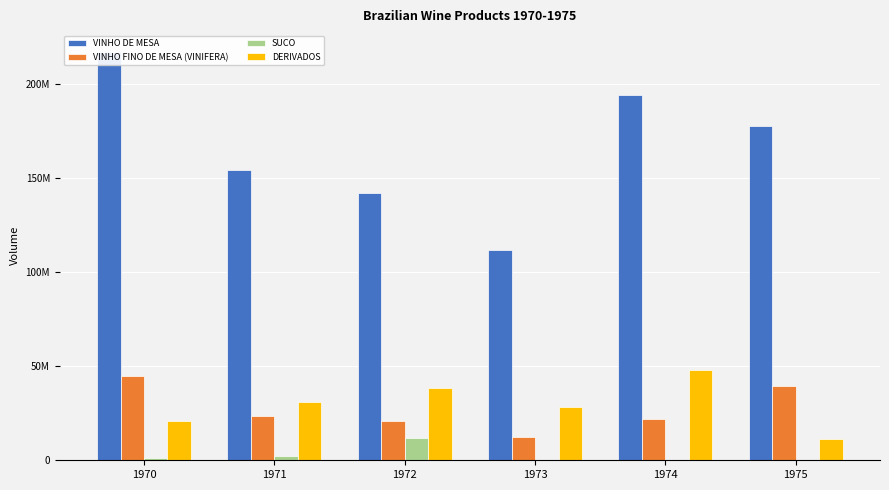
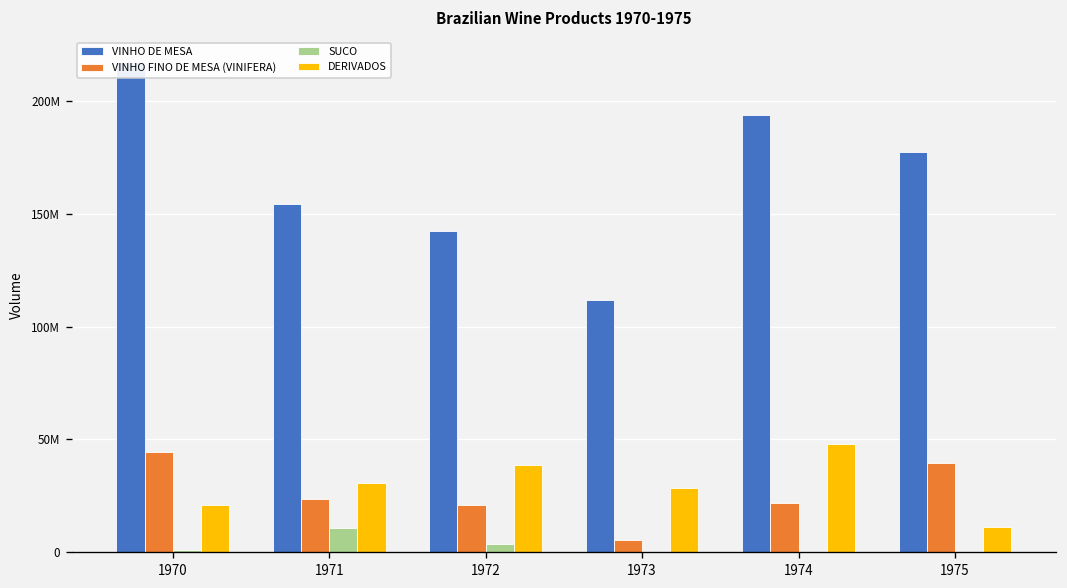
SUCO, 1971: 2000000 -> 11000000
SUCO, 1972: 12000000 -> 4000000
VINHO FINO DE MESA (VINIFERA), 1973: 12000000 -> 5000000
